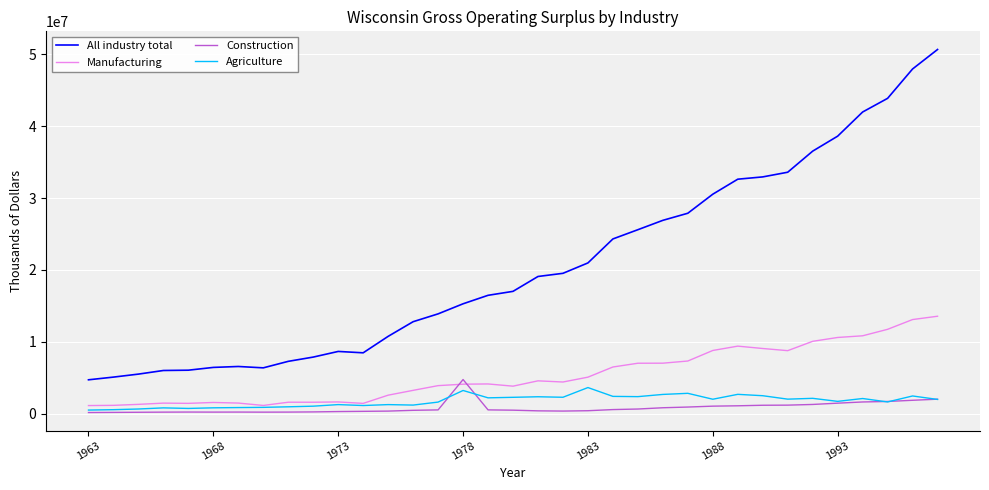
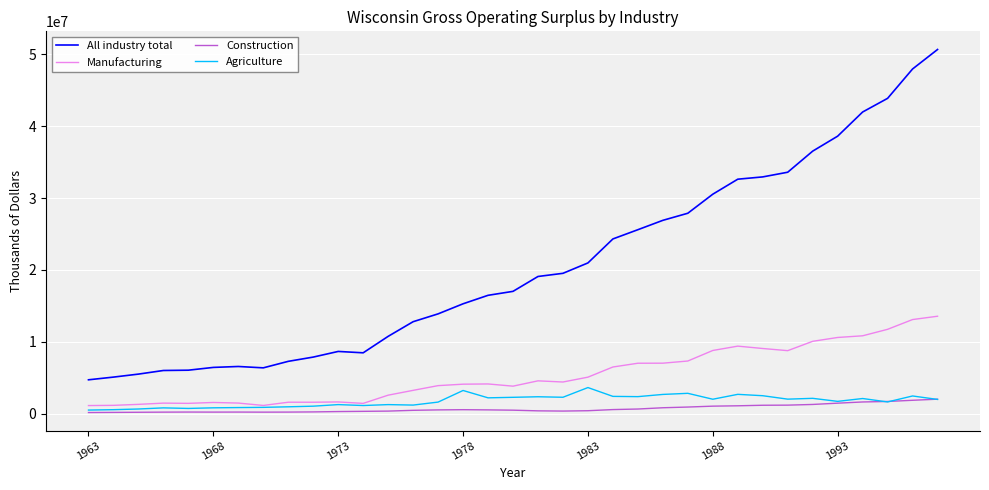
Construction, 1978: 5000000 -> 1000000
